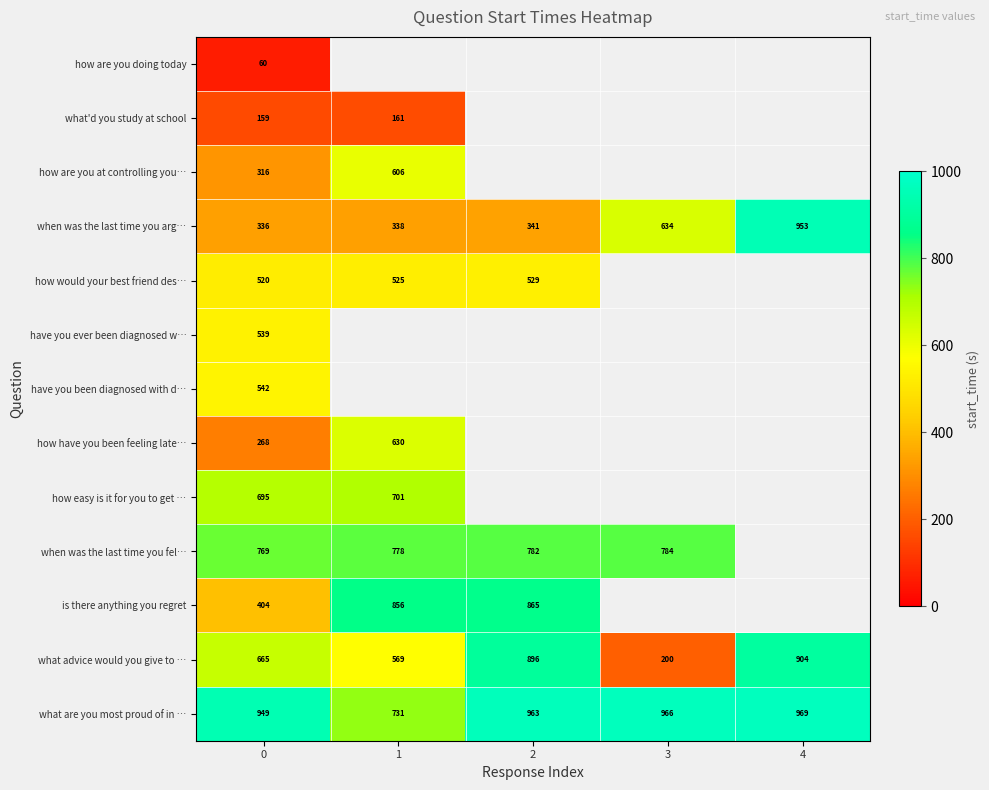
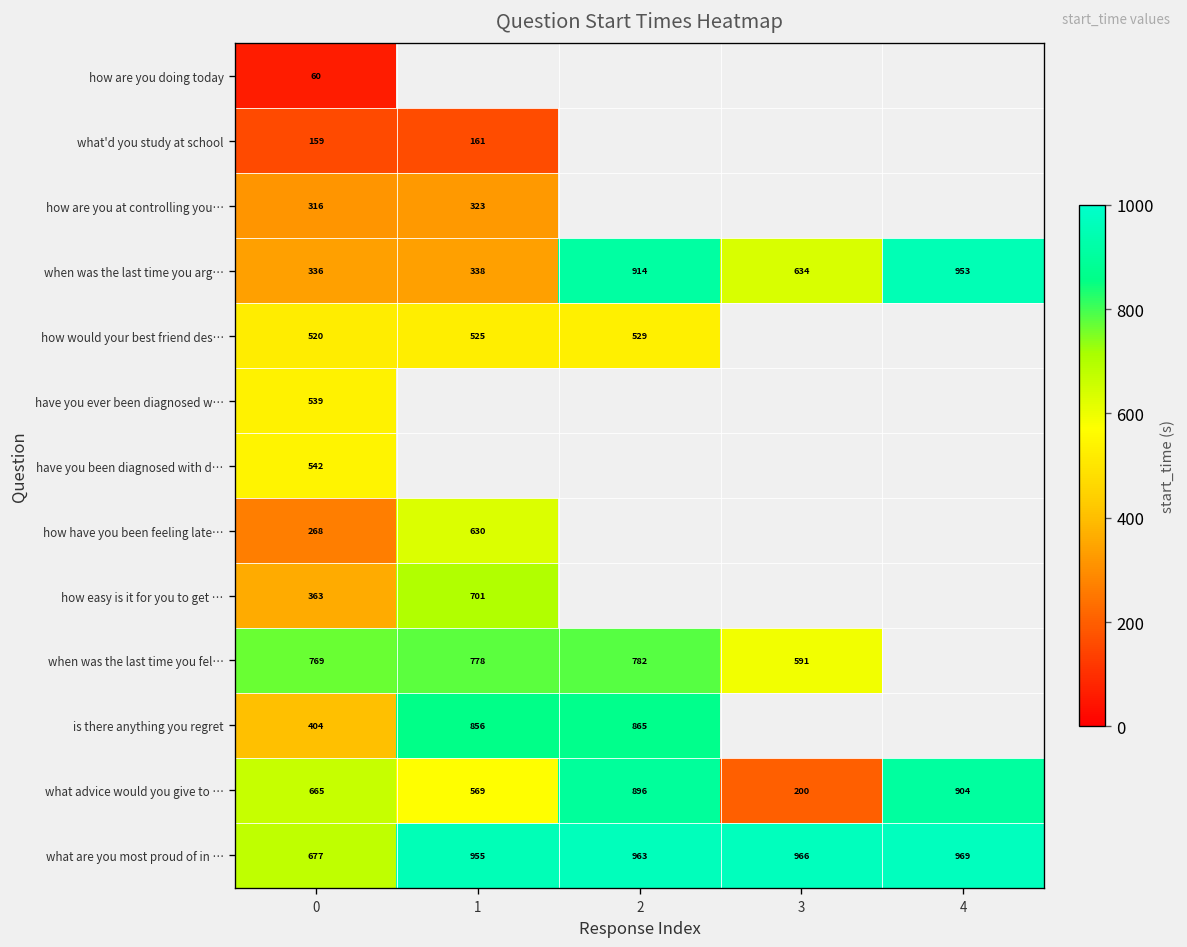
how are you at controlling you…, 1: 606 -> 323
when was the last time you arg…, 2: 341 -> 914
how easy is it for you to get …, 0: 695 -> 363
when was the last time you fel…, 3: 784 -> 591
what are you most proud of in …, 0: 949 -> 677
what are you most proud of in …, 1: 731 -> 955
